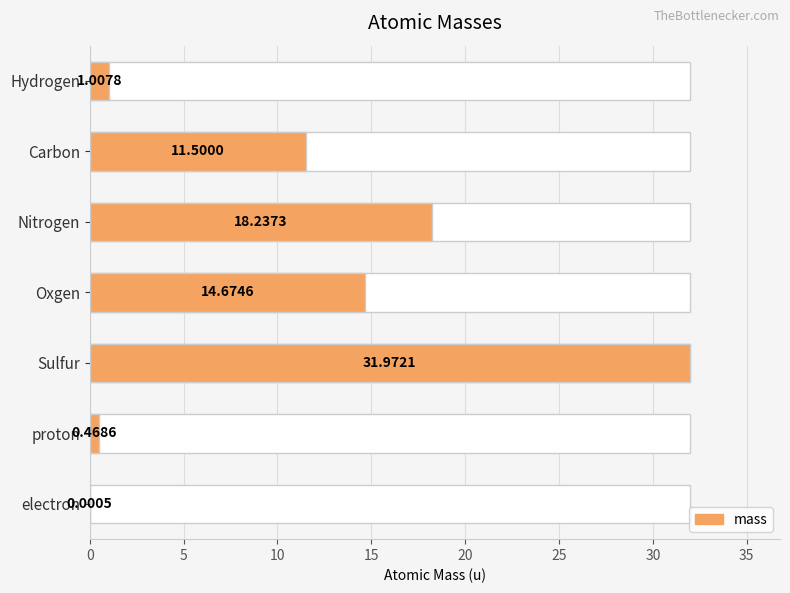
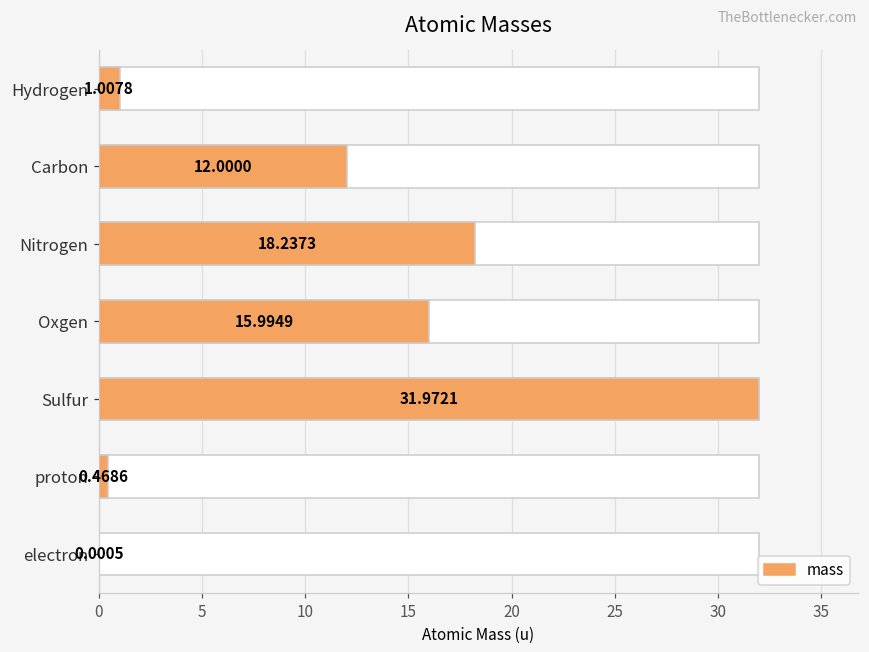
mass, Carbon: 11.5000 -> 12.0000
mass, Oxgen: 14.6746 -> 15.9949
